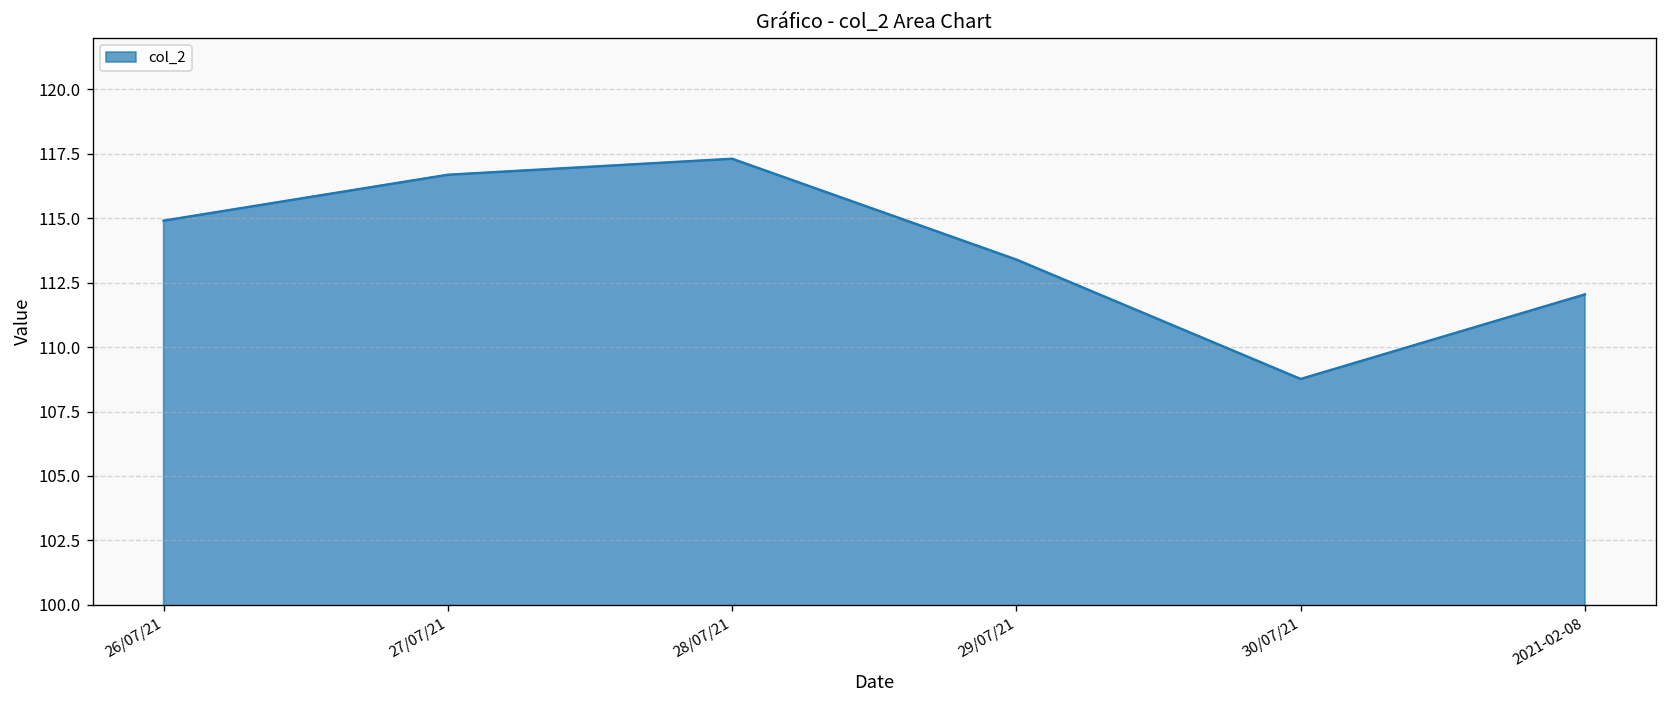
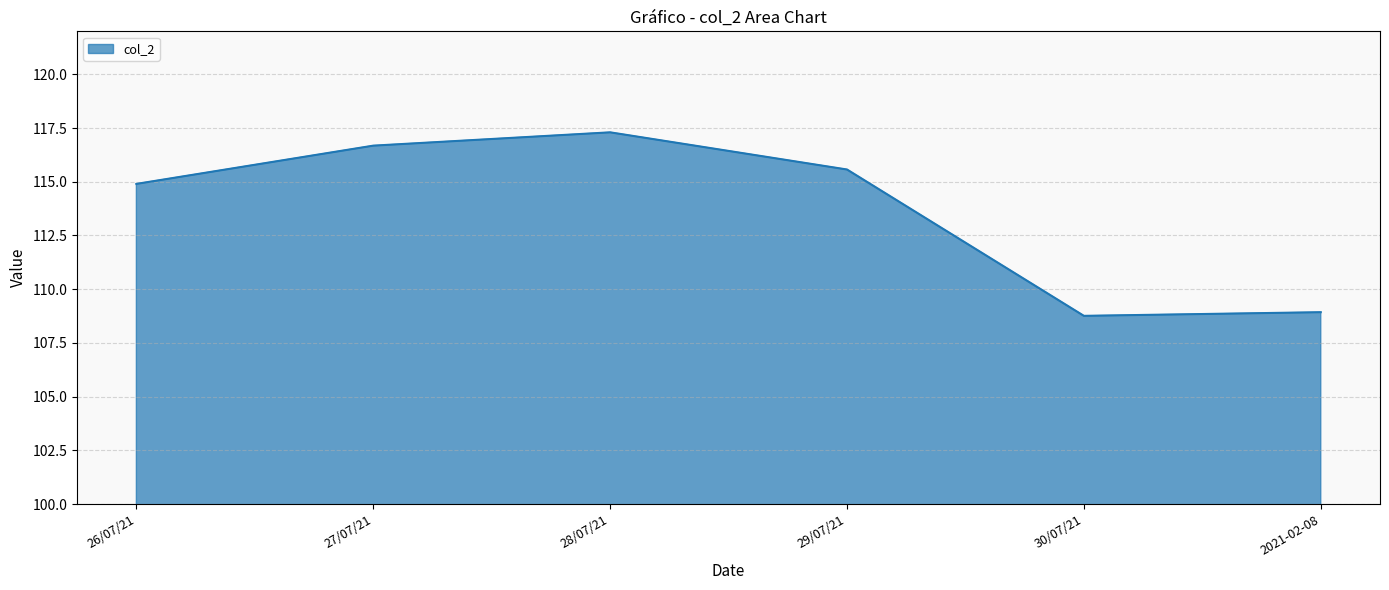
29/07/21: 113.4 -> 115.6
2021-02-08: 112.0 -> 108.9
